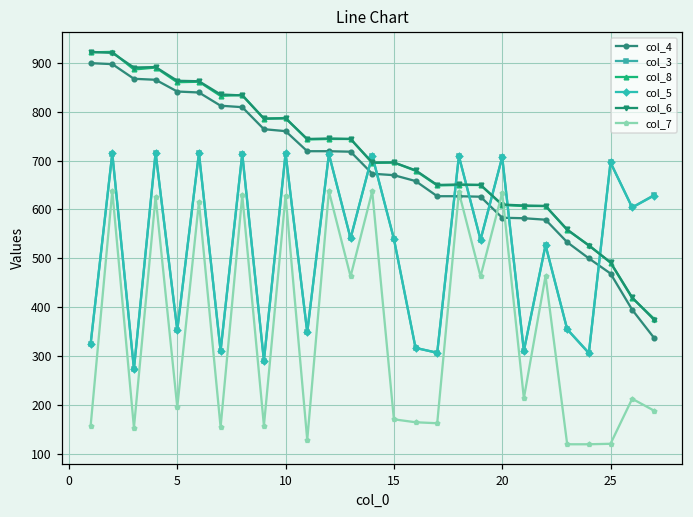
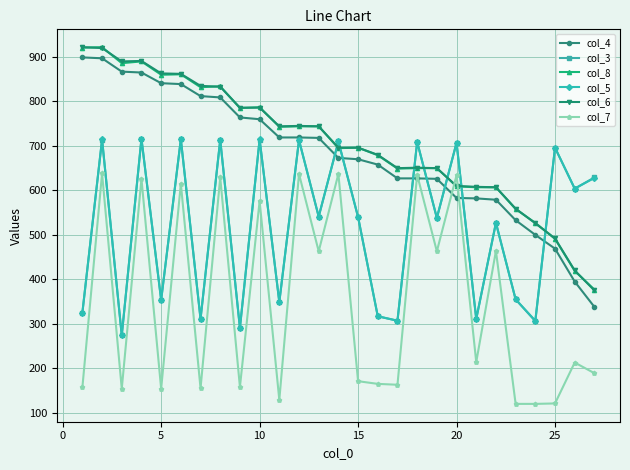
col_7, 5: 200 -> 150
col_7, 10: 630 -> 580
